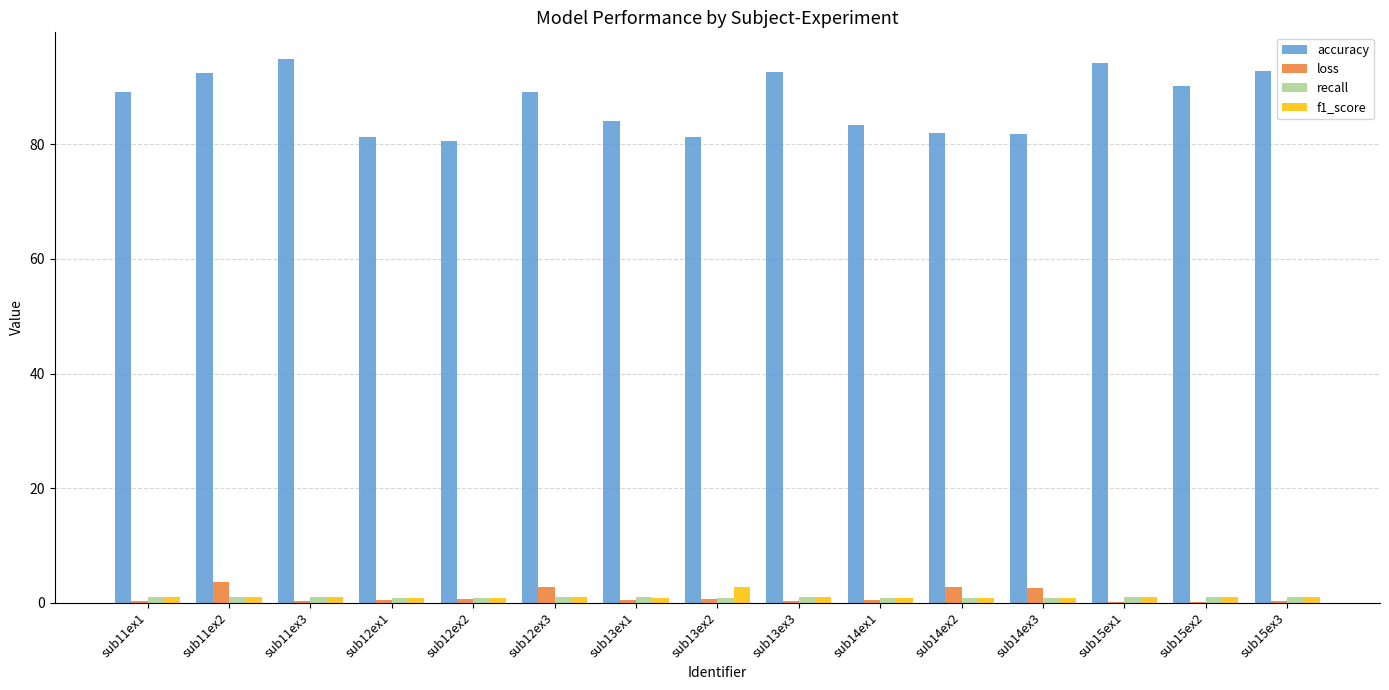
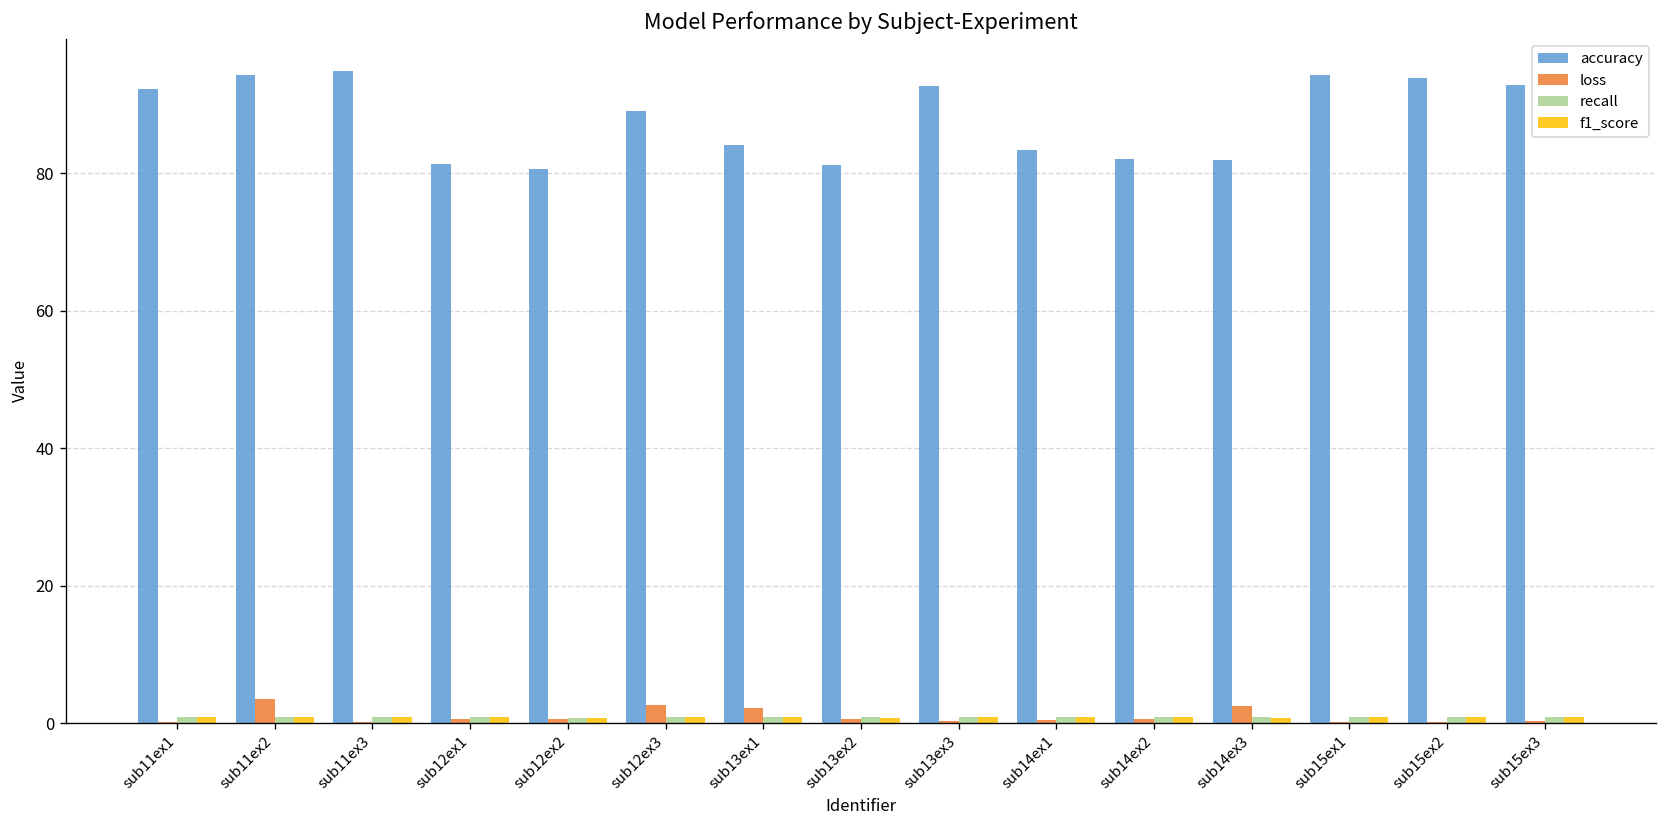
accuracy, sub11ex1: 89 -> 92
accuracy, sub11ex2: 92 -> 94
loss, sub13ex1: 0 -> 2
f1_score, sub13ex2: 3 -> 1
loss, sub14ex2: 3 -> 1
accuracy, sub15ex2: 90 -> 94
